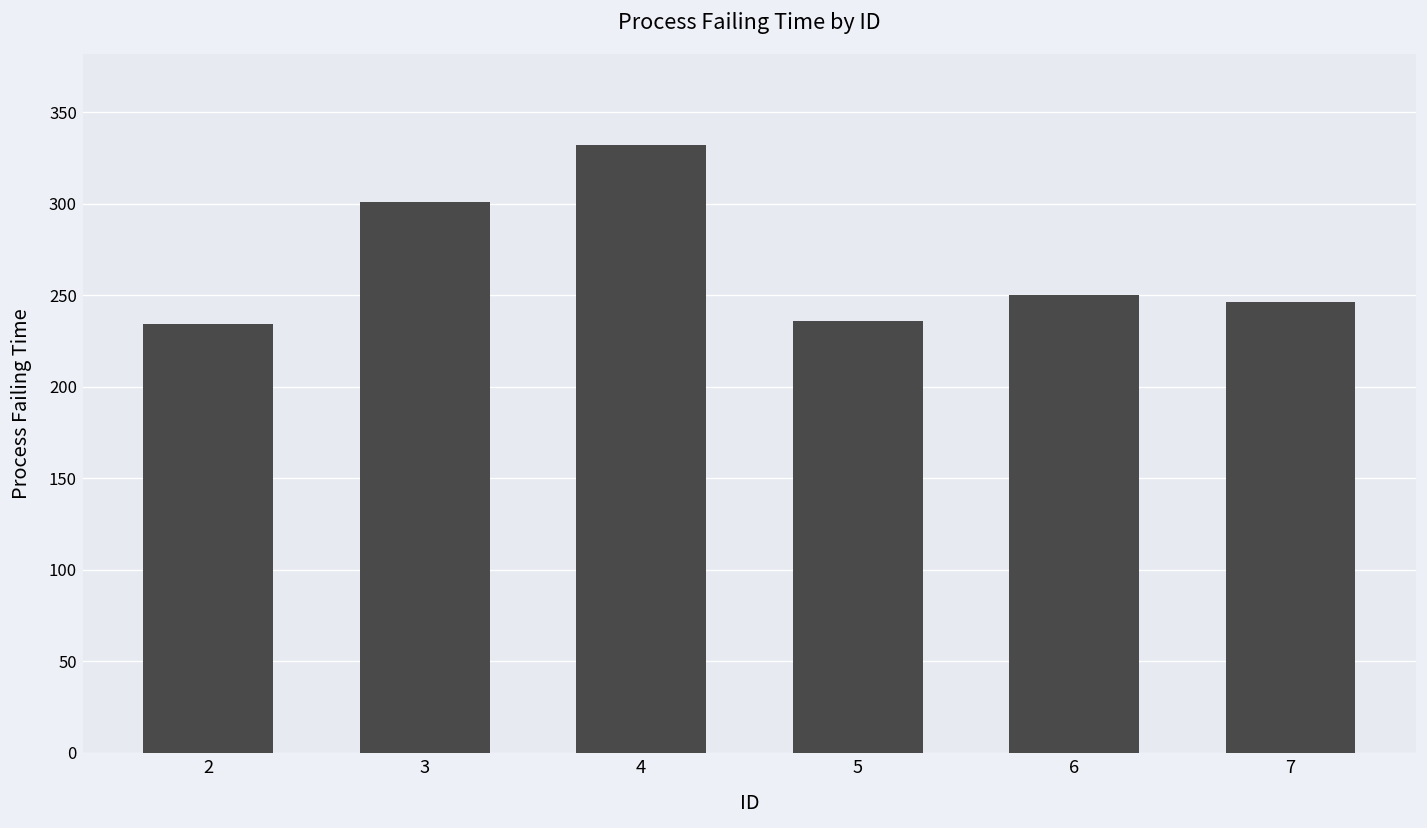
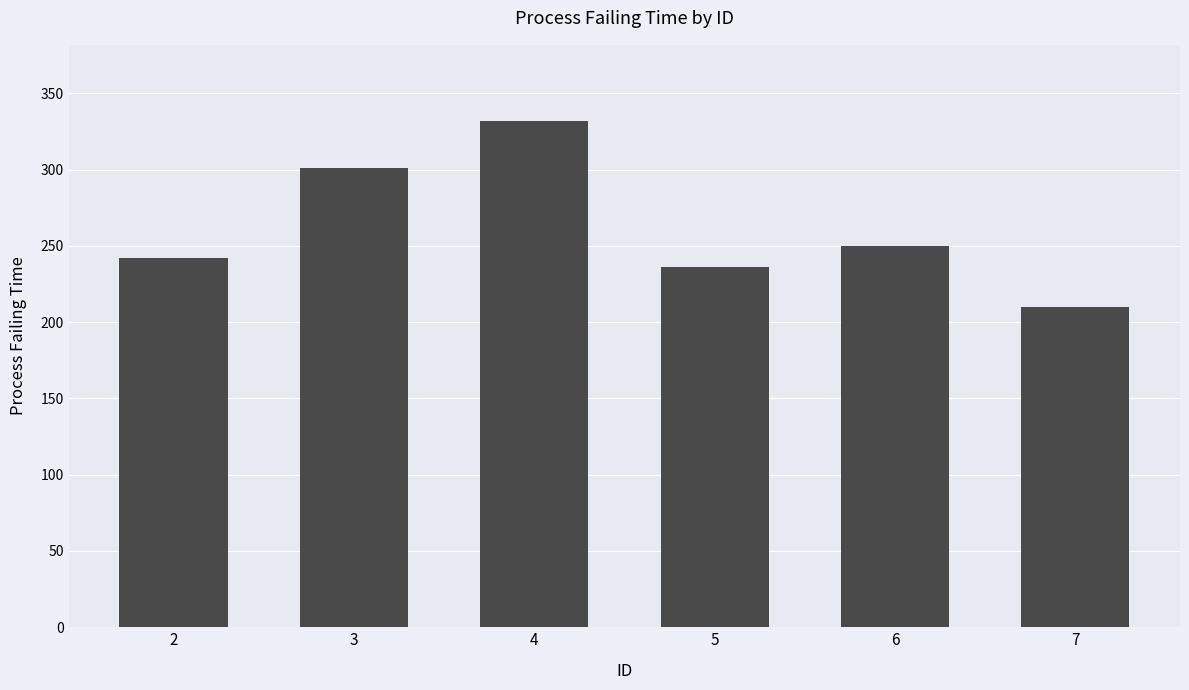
2: 234 -> 242
7: 246 -> 210
